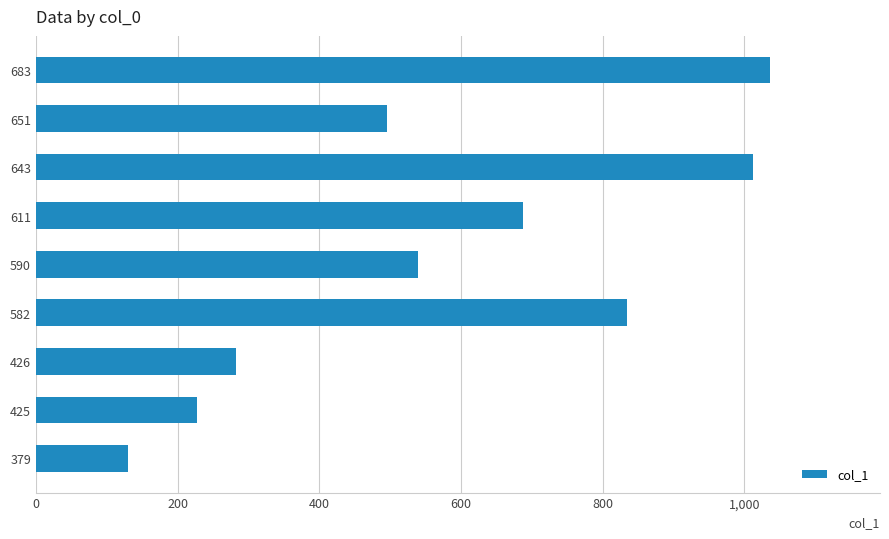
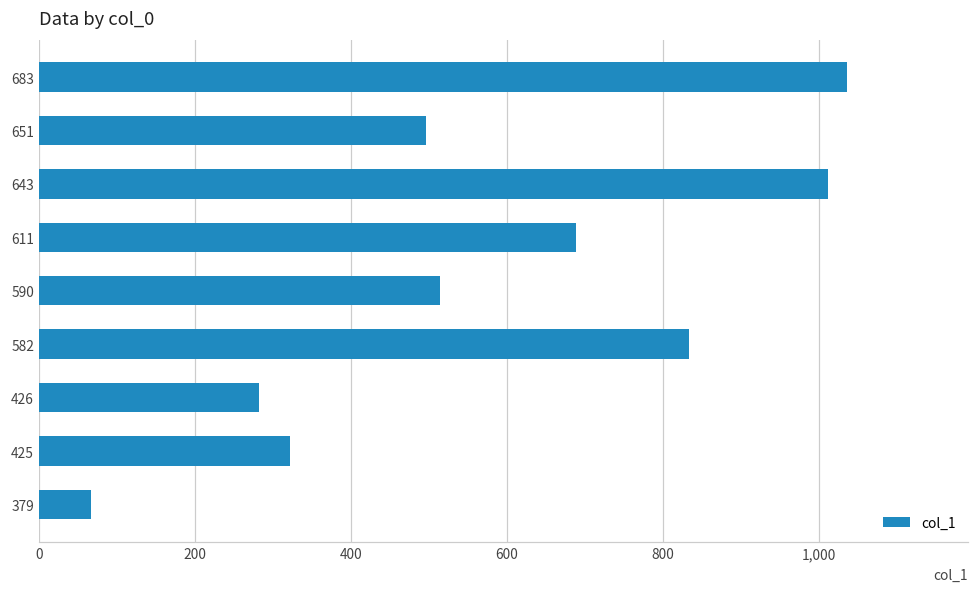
590: 540 -> 510
425: 230 -> 320
379: 130 -> 70
